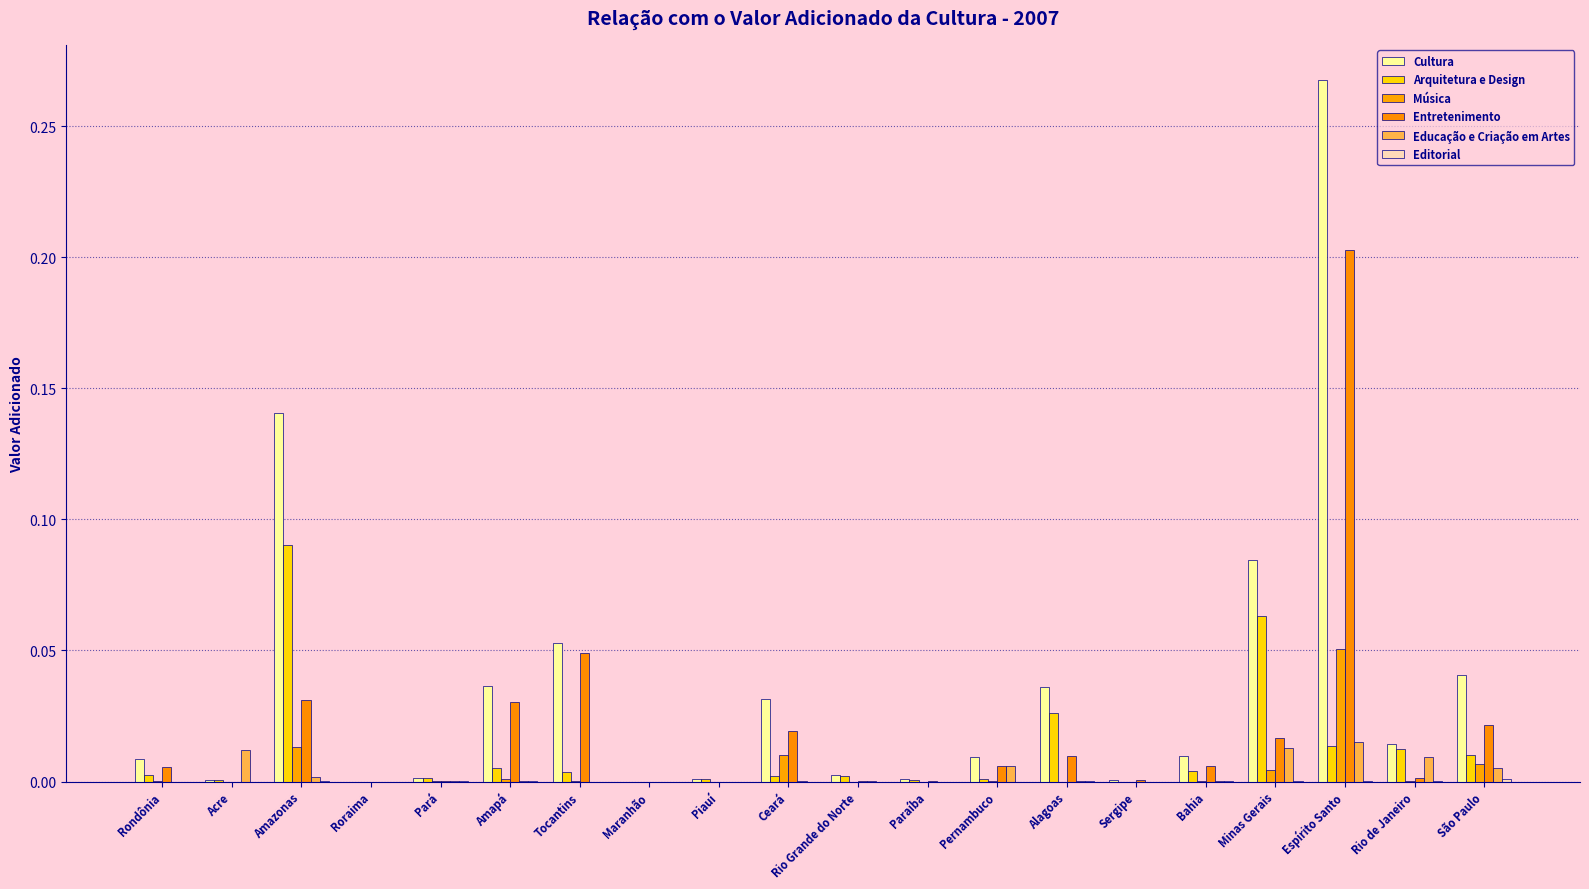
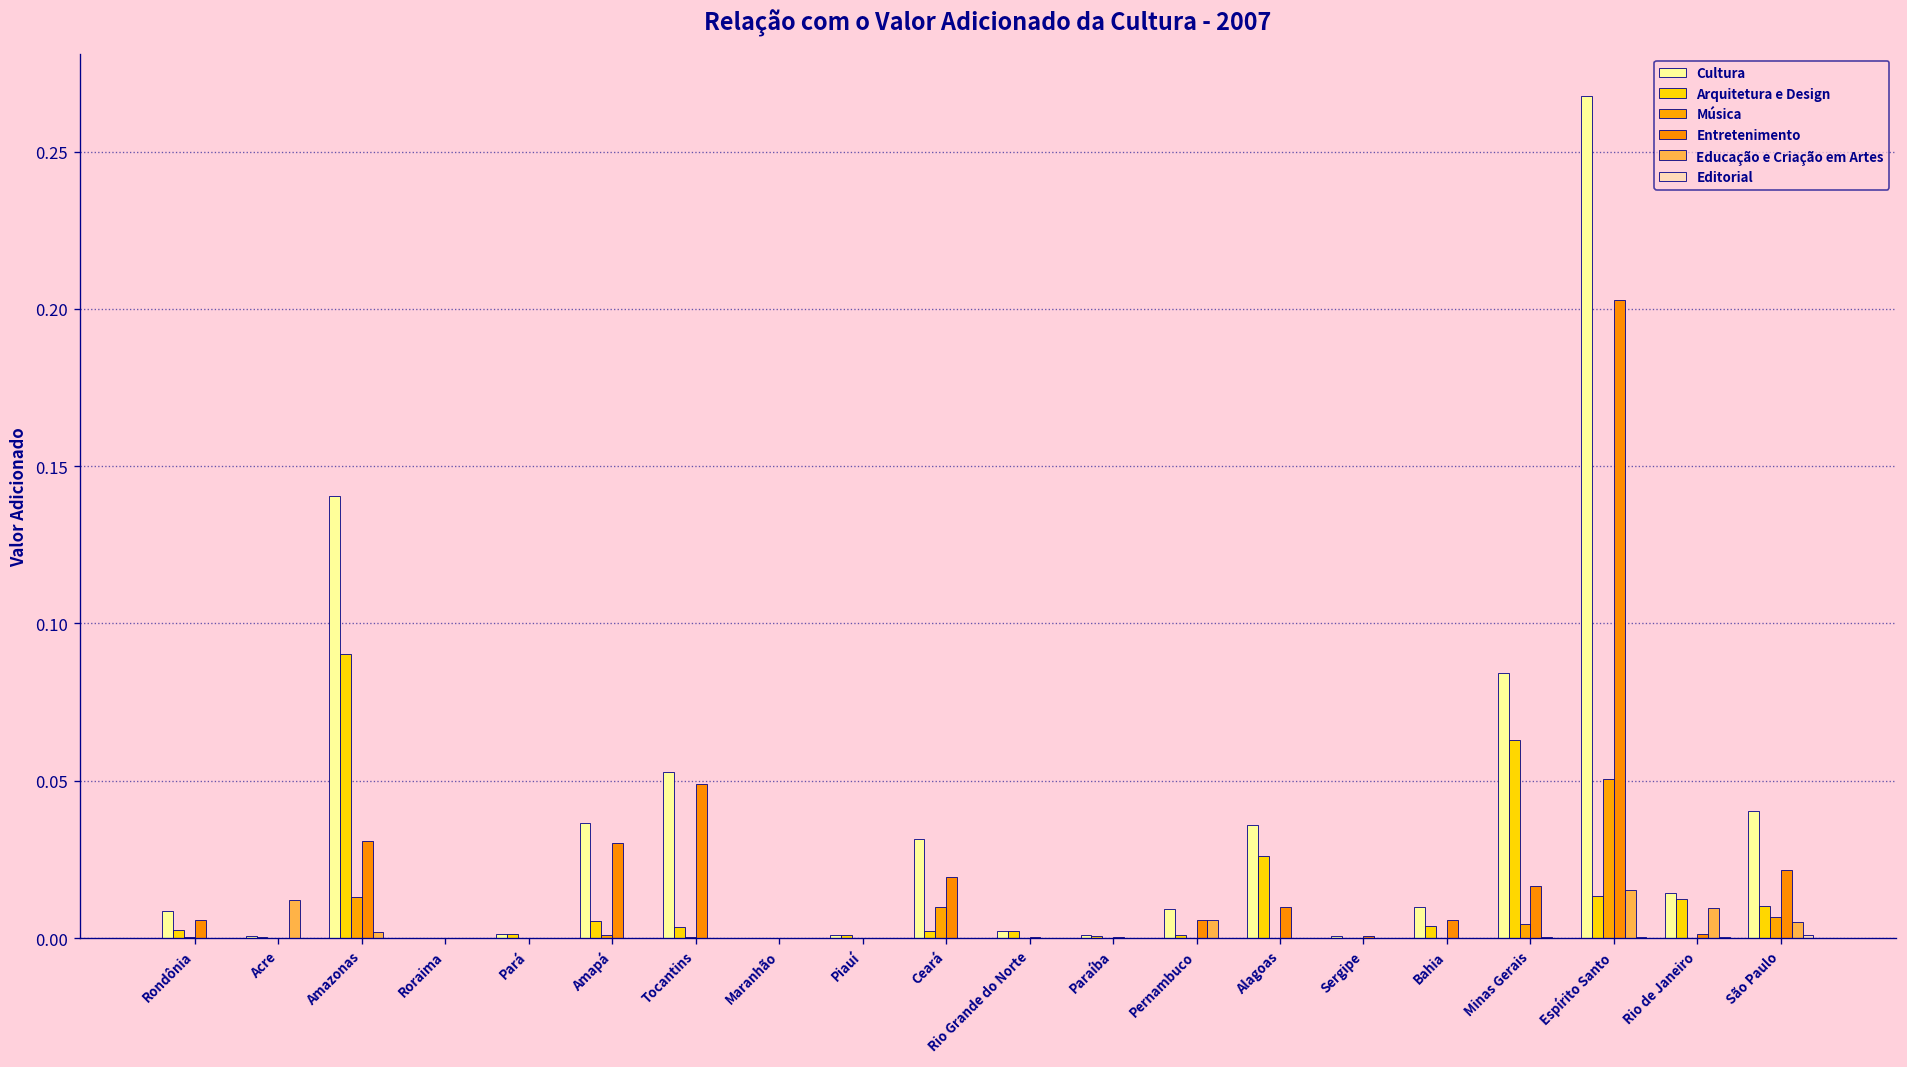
Educação e Criação em Artes, Minas Gerais: 0.013 -> 0.000
